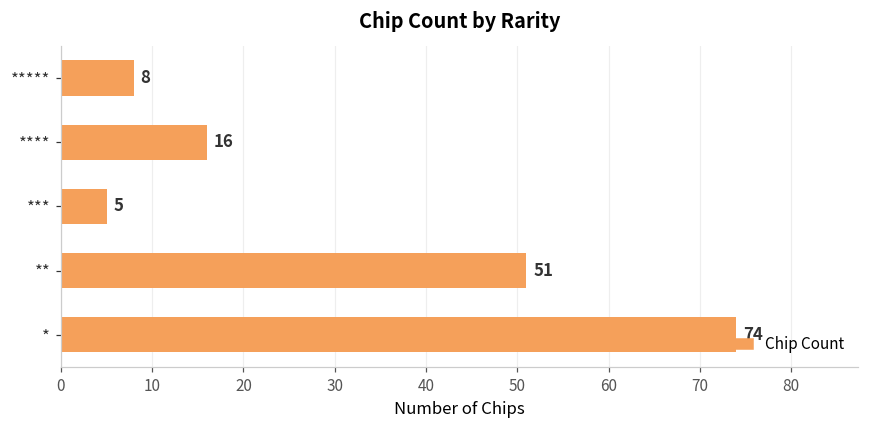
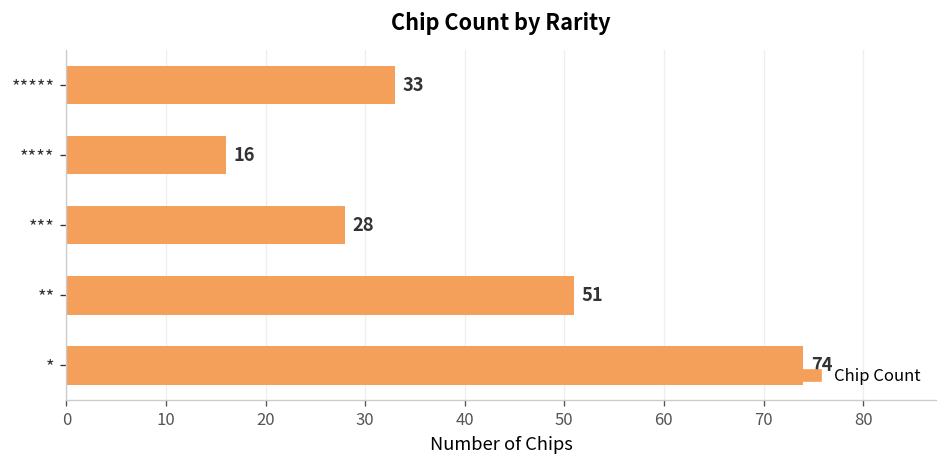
*****: 8 -> 33
***: 5 -> 28
